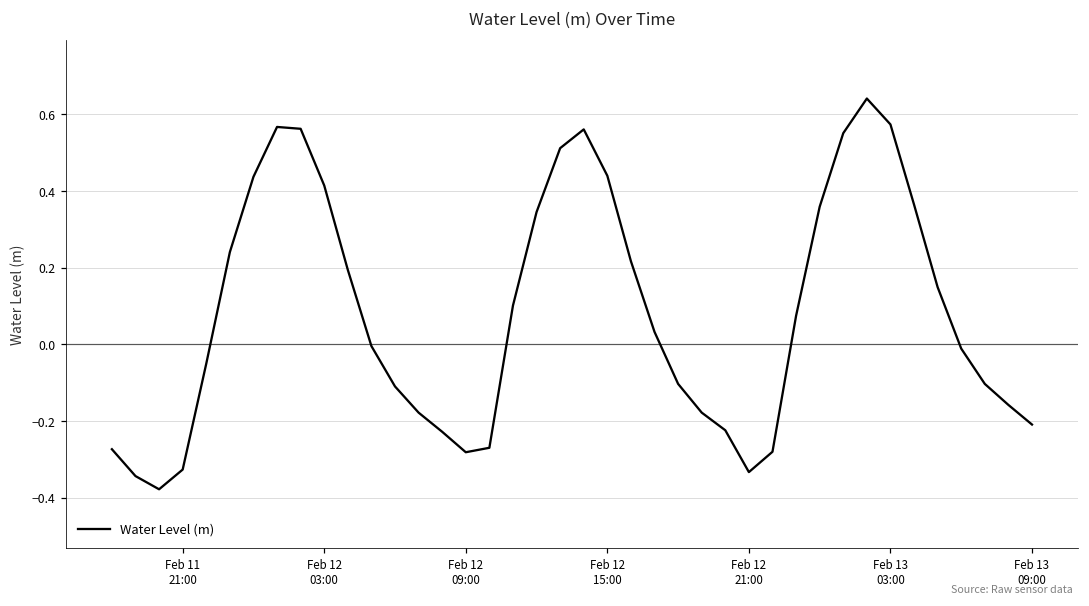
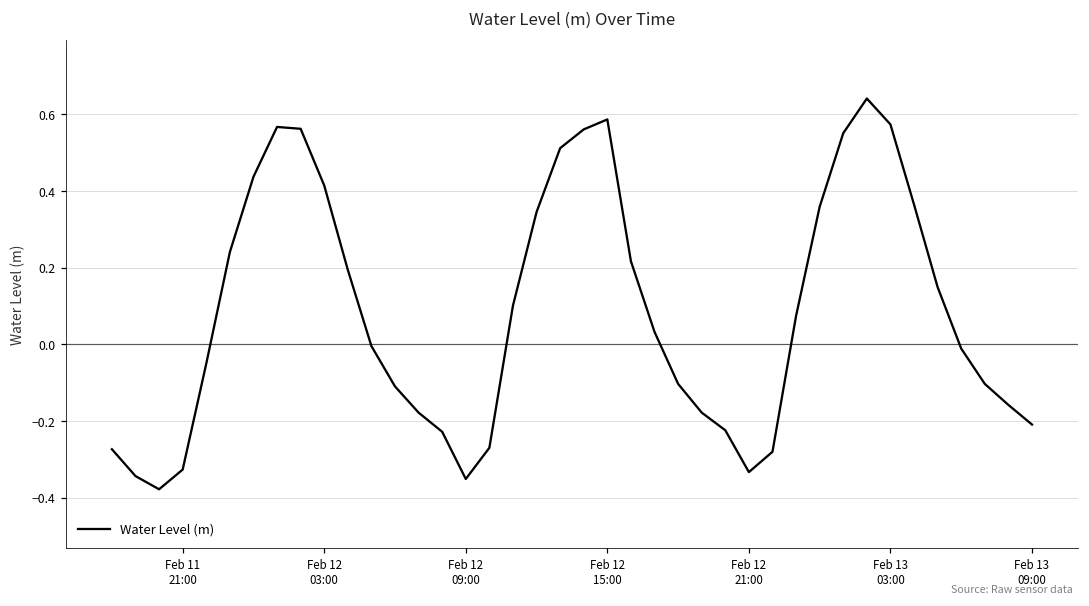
Feb 12 09:00: -0.28 -> -0.35
Feb 12 15:00: 0.44 -> 0.59
